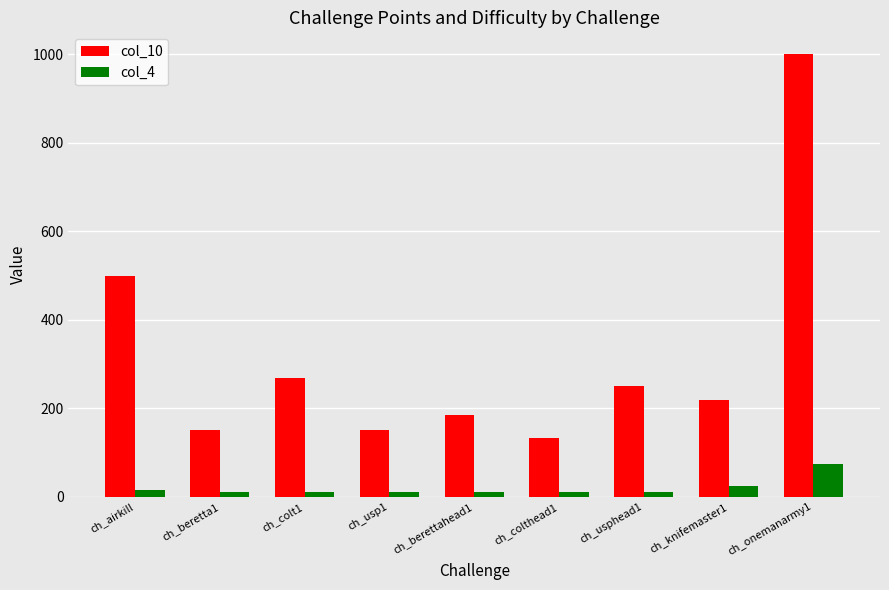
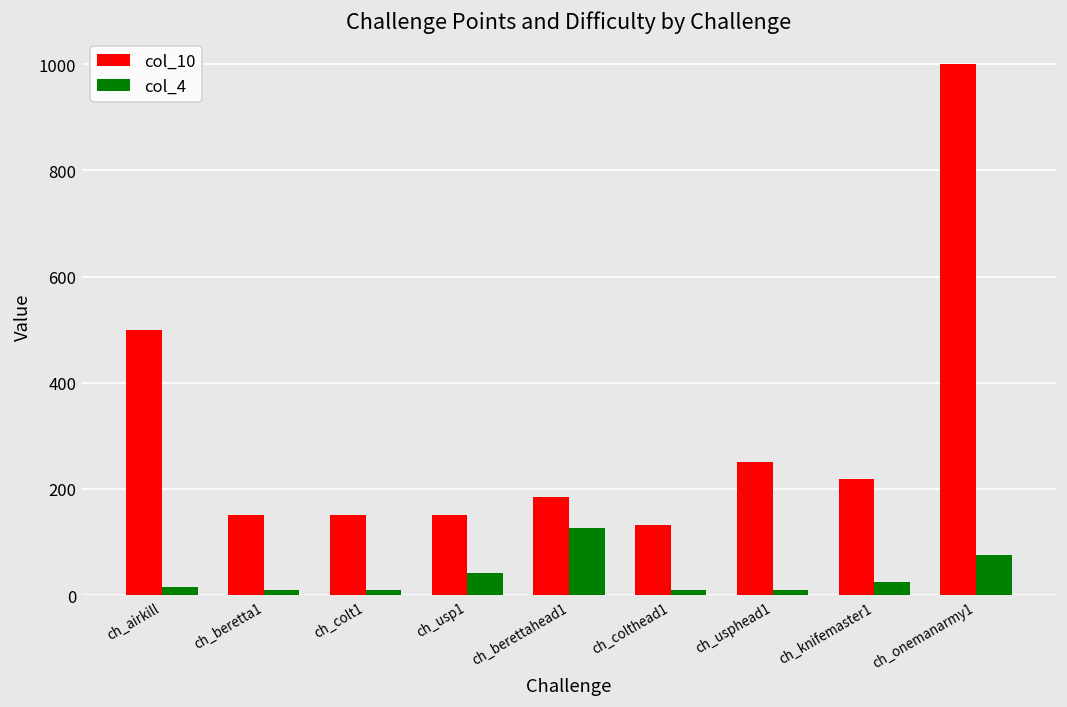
col_10, ch_colt1: 270 -> 150
col_4, ch_usp1: 10 -> 40
col_4, ch_berettahead1: 10 -> 130
